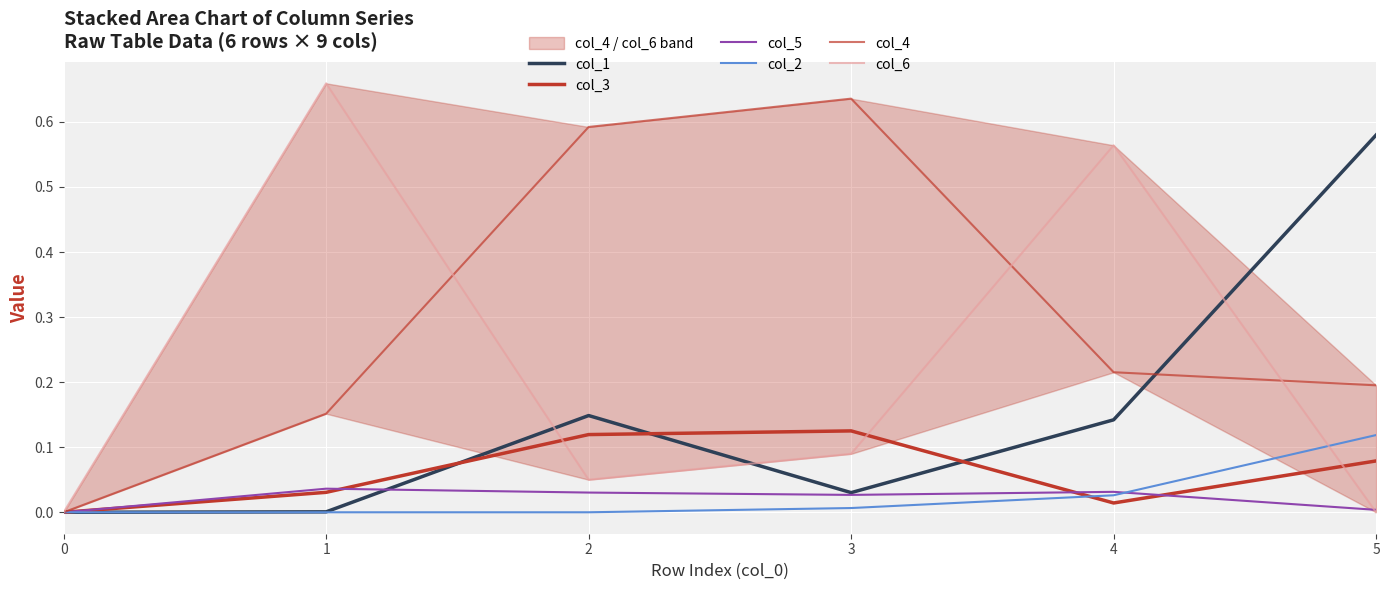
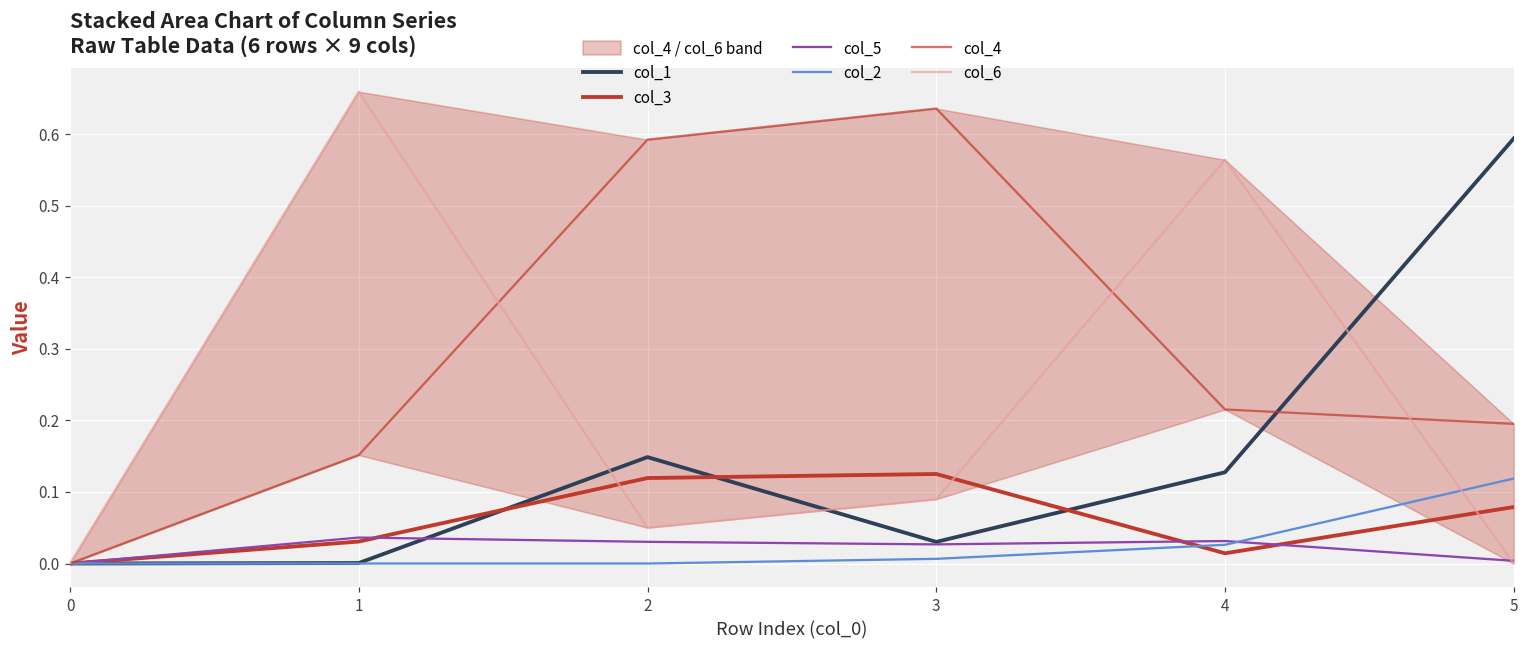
col_1, 4: 0.14 -> 0.13
col_1, 5: 0.58 -> 0.59
